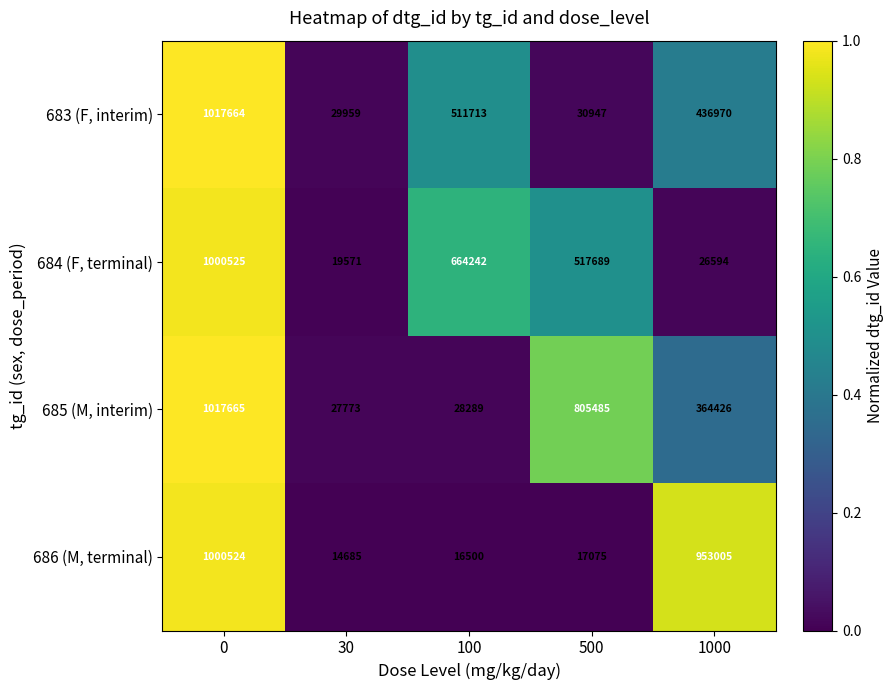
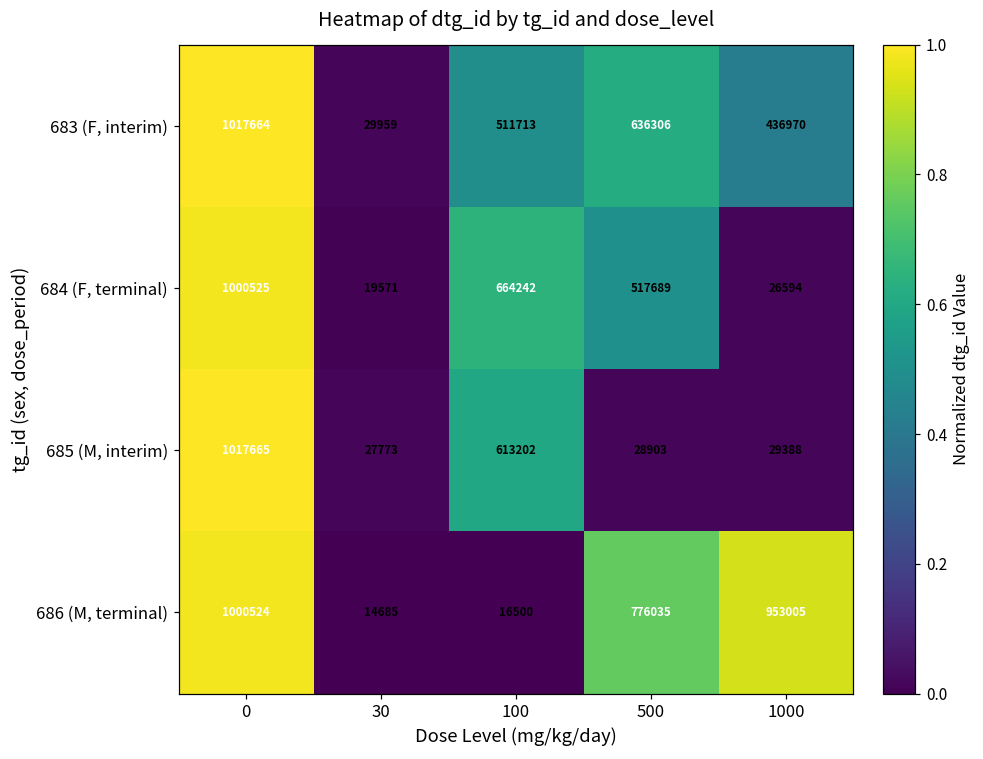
683 (F, interim), 500: 30947 -> 636306
685 (M, interim), 100: 28289 -> 613202
685 (M, interim), 500: 805485 -> 28903
685 (M, interim), 1000: 364426 -> 29388
686 (M, terminal), 500: 17075 -> 776035
